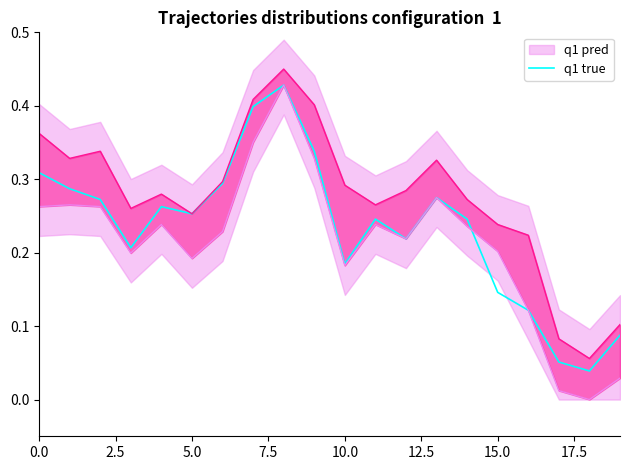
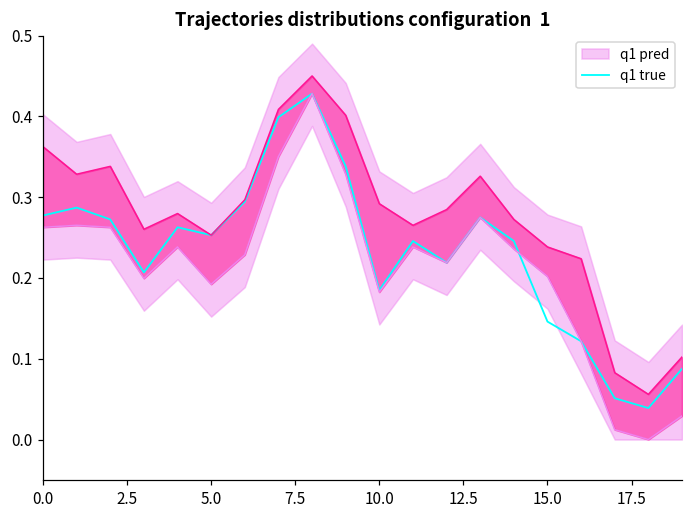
q1 true, 0.0: 0.31 -> 0.28
